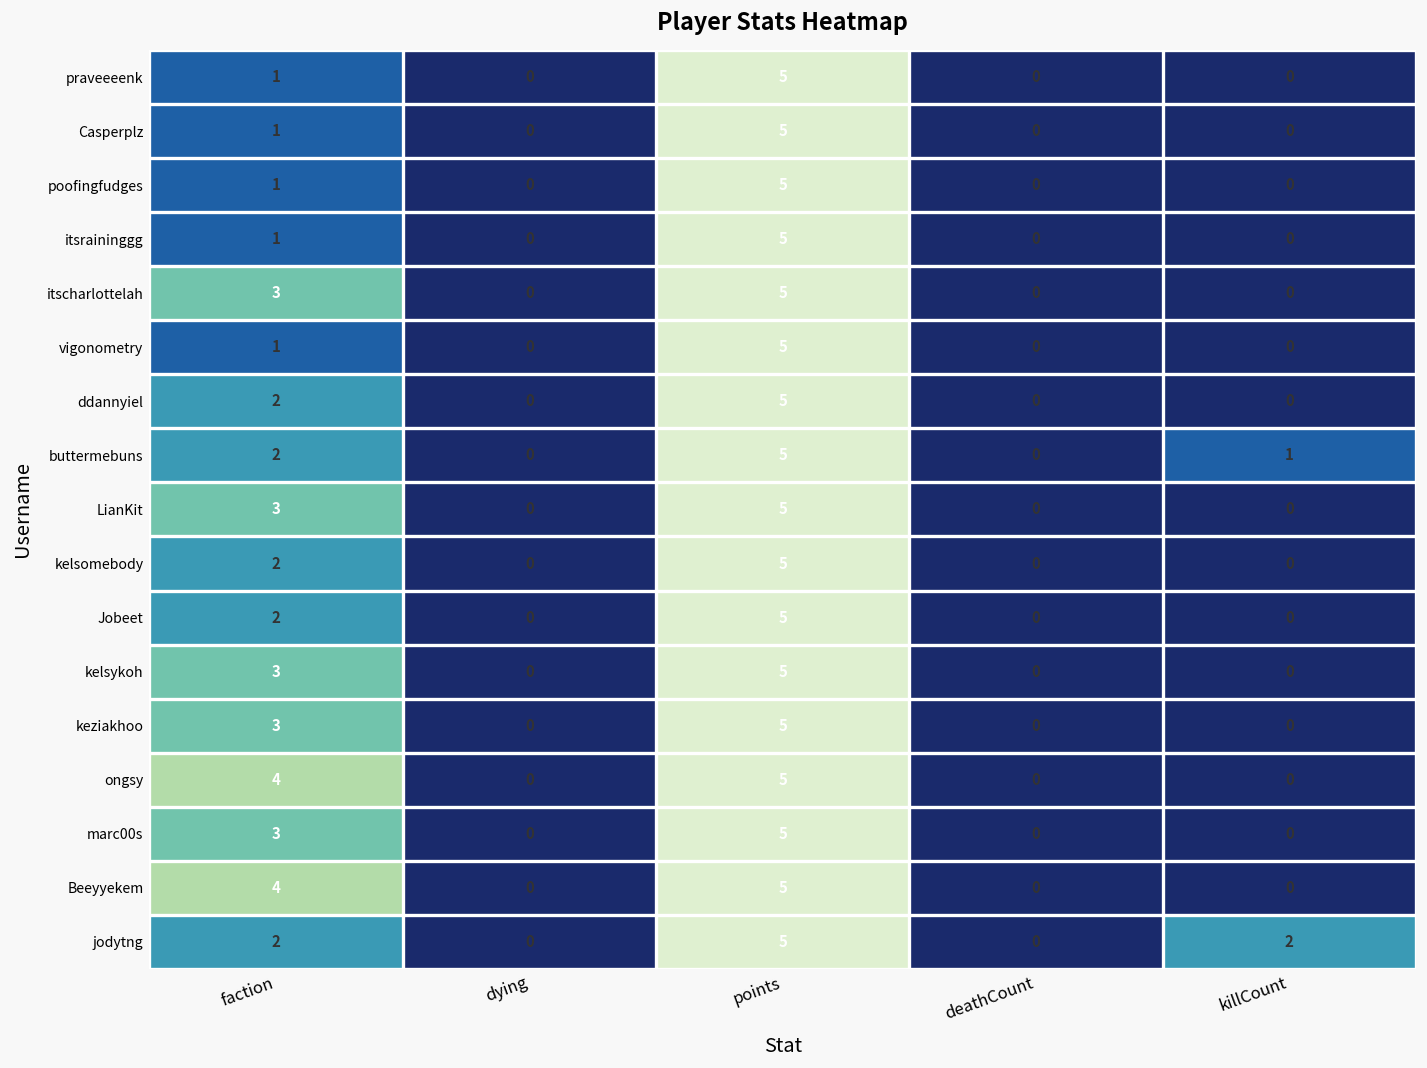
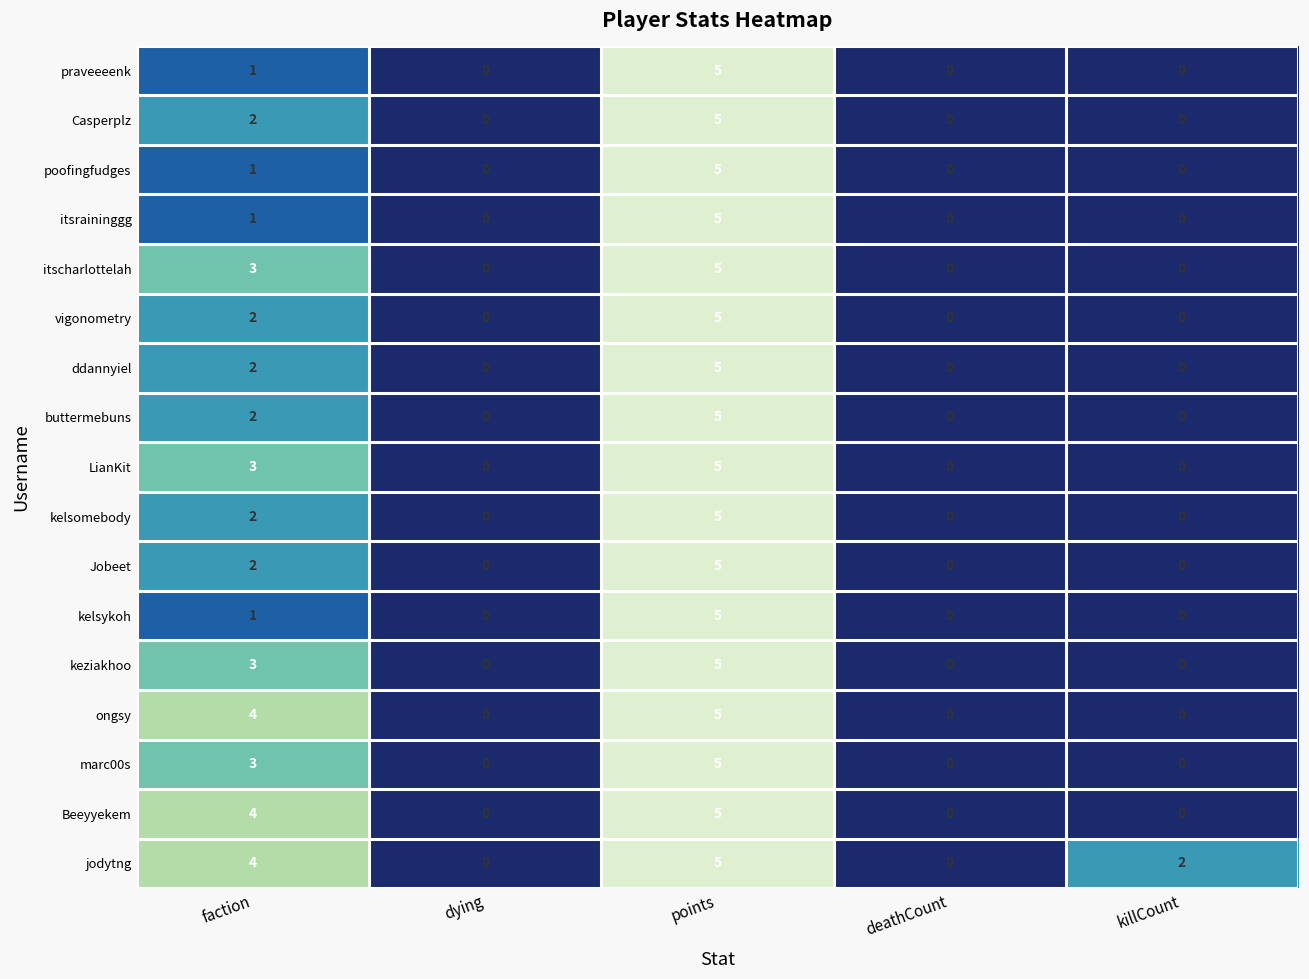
Casperplz, faction: 1 -> 2
vigonometry, faction: 1 -> 2
buttermebuns, killCount: 1 -> 0
kelsykoh, faction: 3 -> 1
jodytng, faction: 2 -> 4
